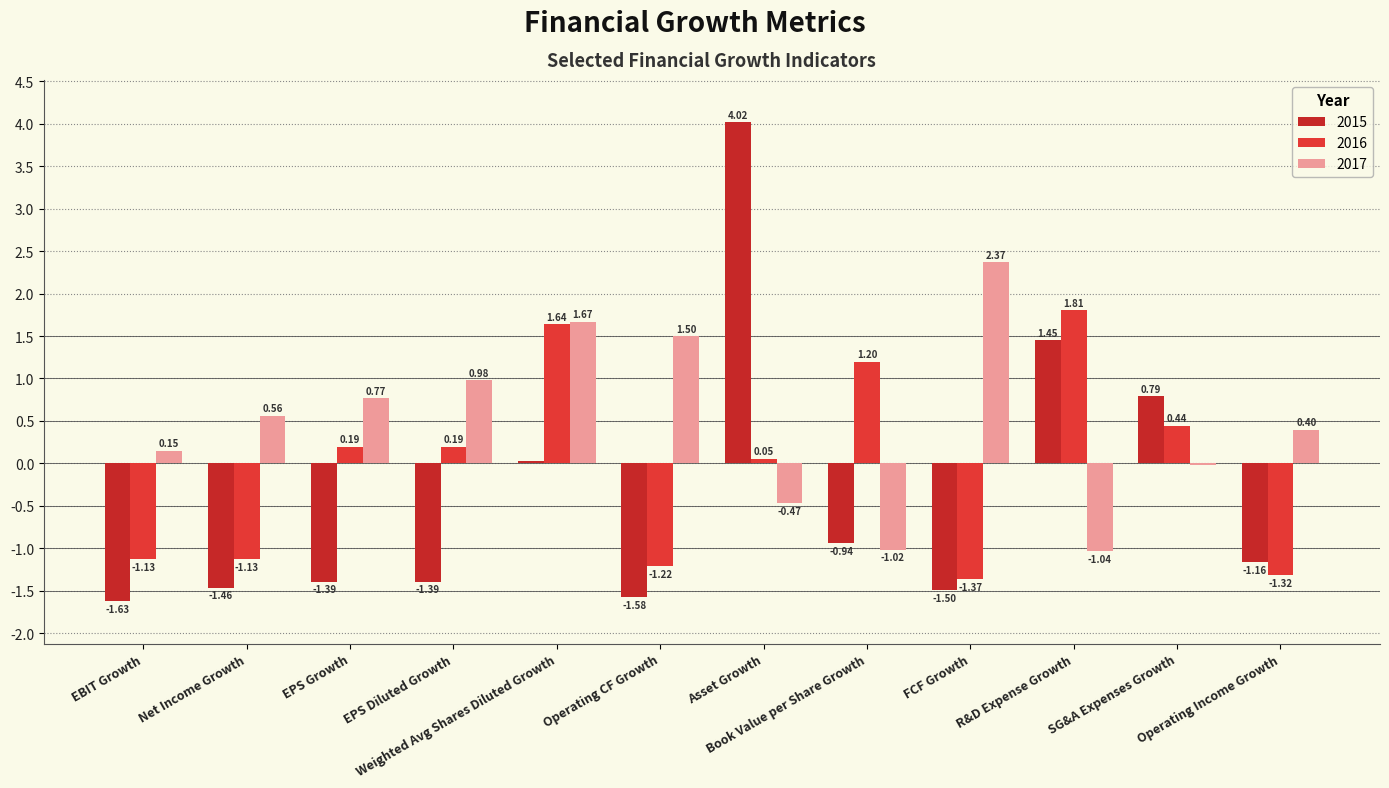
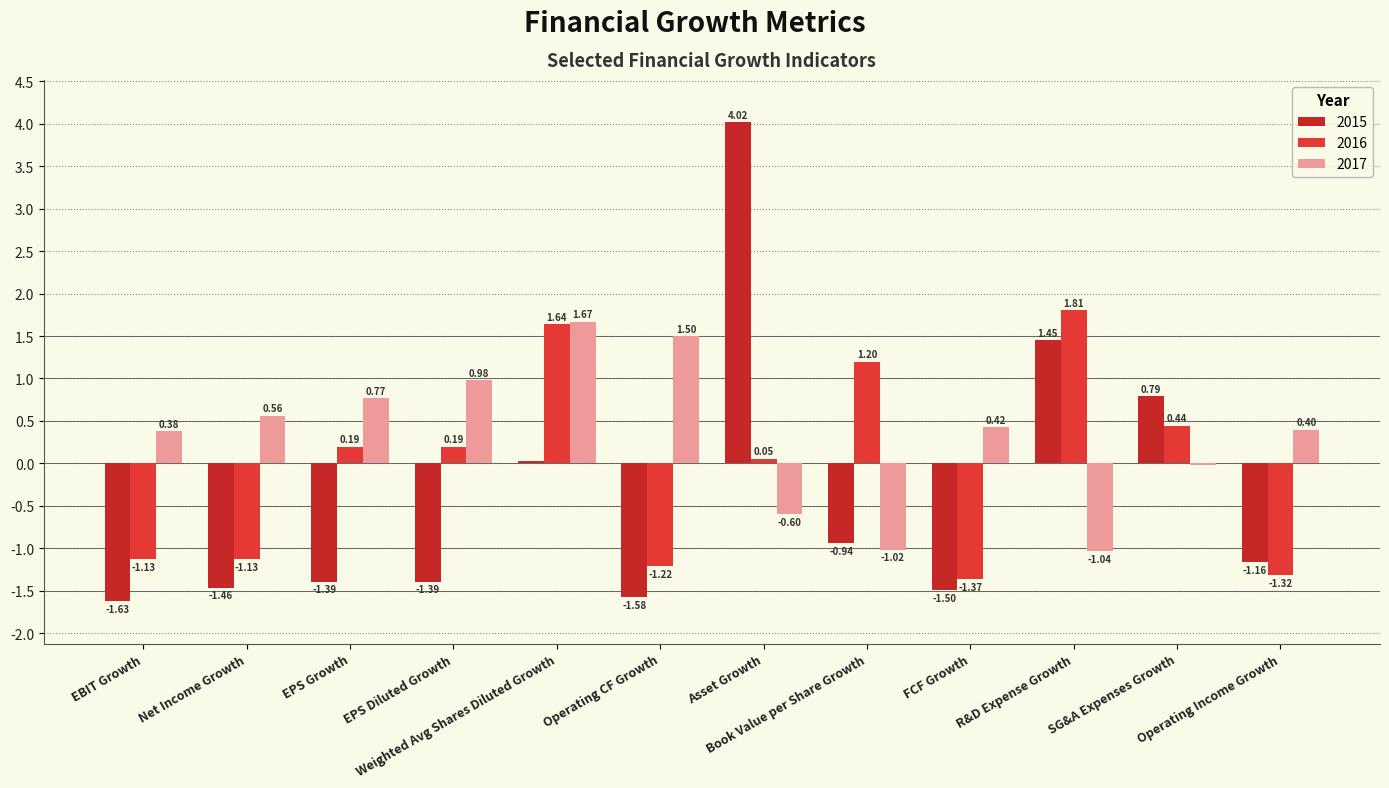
2017, EBIT Growth: 0.15 -> 0.38
2017, Asset Growth: -0.47 -> -0.60
2017, FCF Growth: 2.37 -> 0.42
